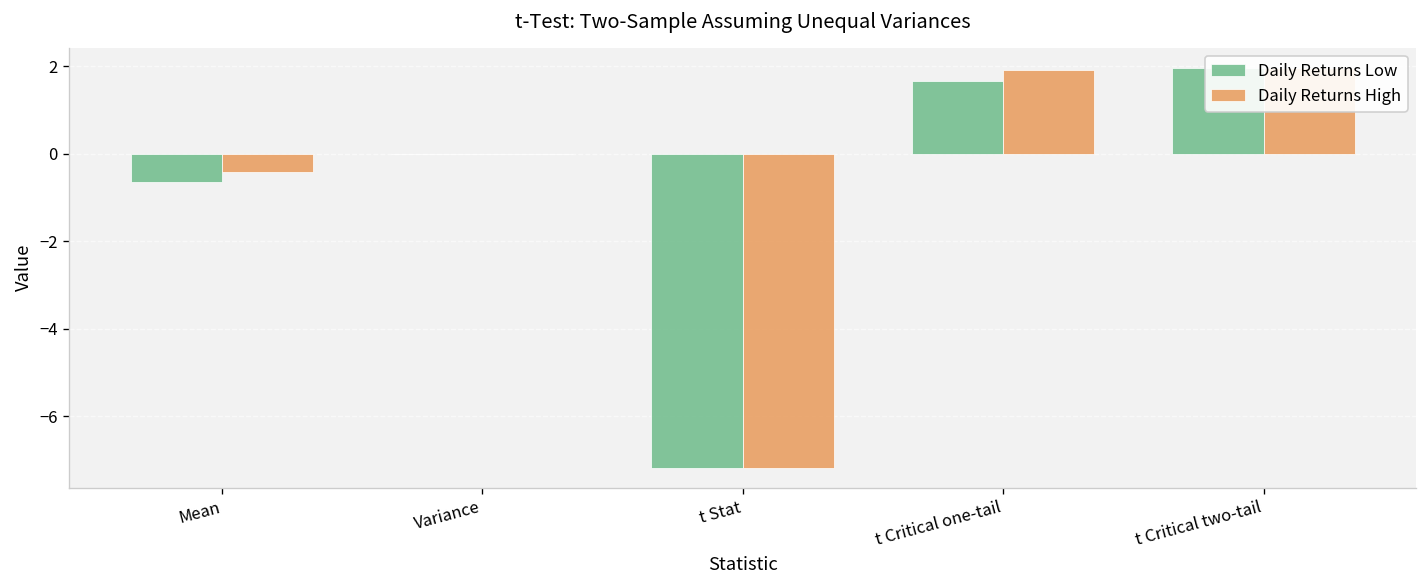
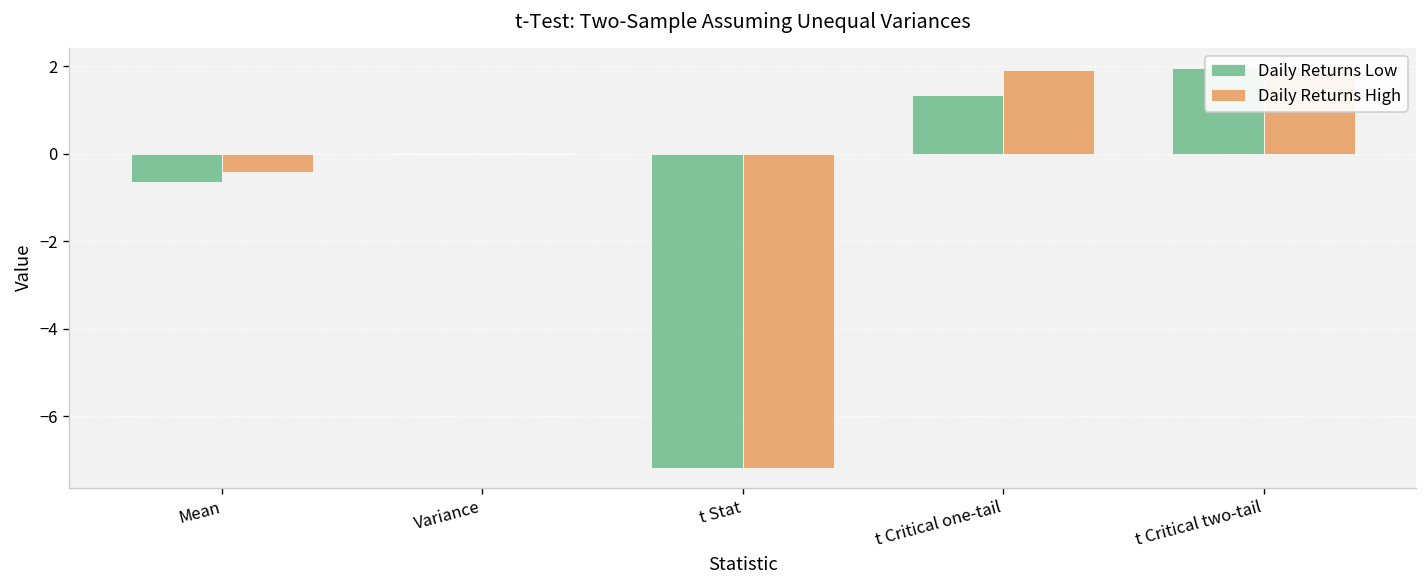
Daily Returns Low, t Critical one-tail: 1.6 -> 1.3
